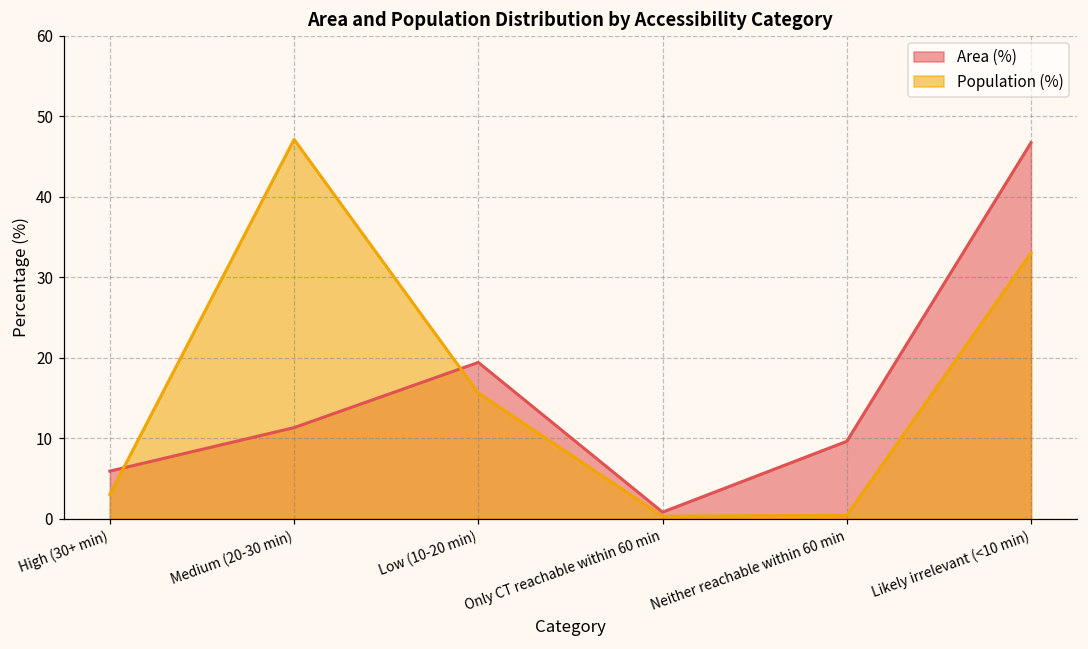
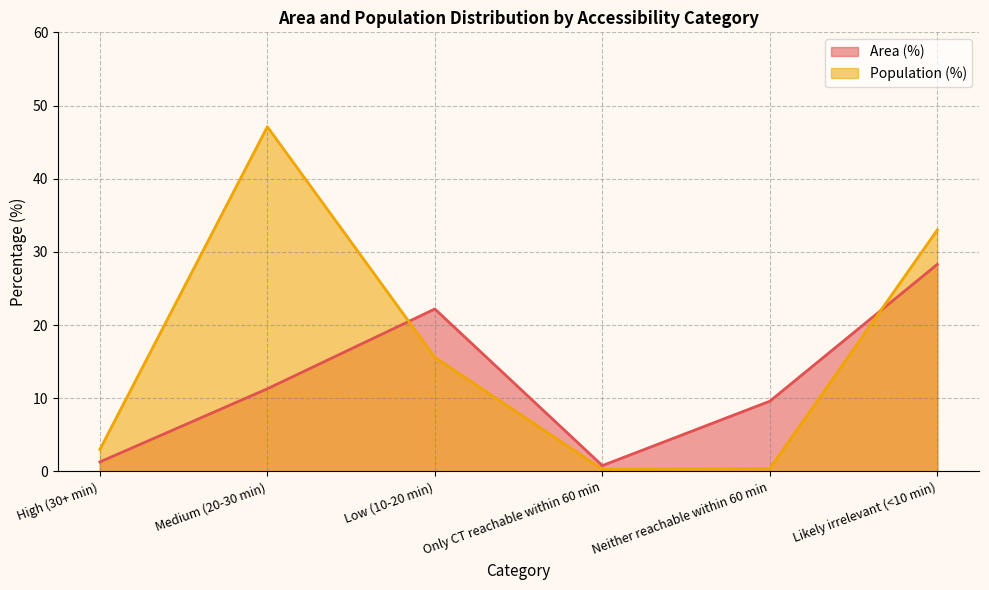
Area (%), High (30+ min): 6 -> 1
Area (%), Low (10-20 min): 19 -> 22
Area (%), Likely irrelevant (<10 min): 47 -> 28
